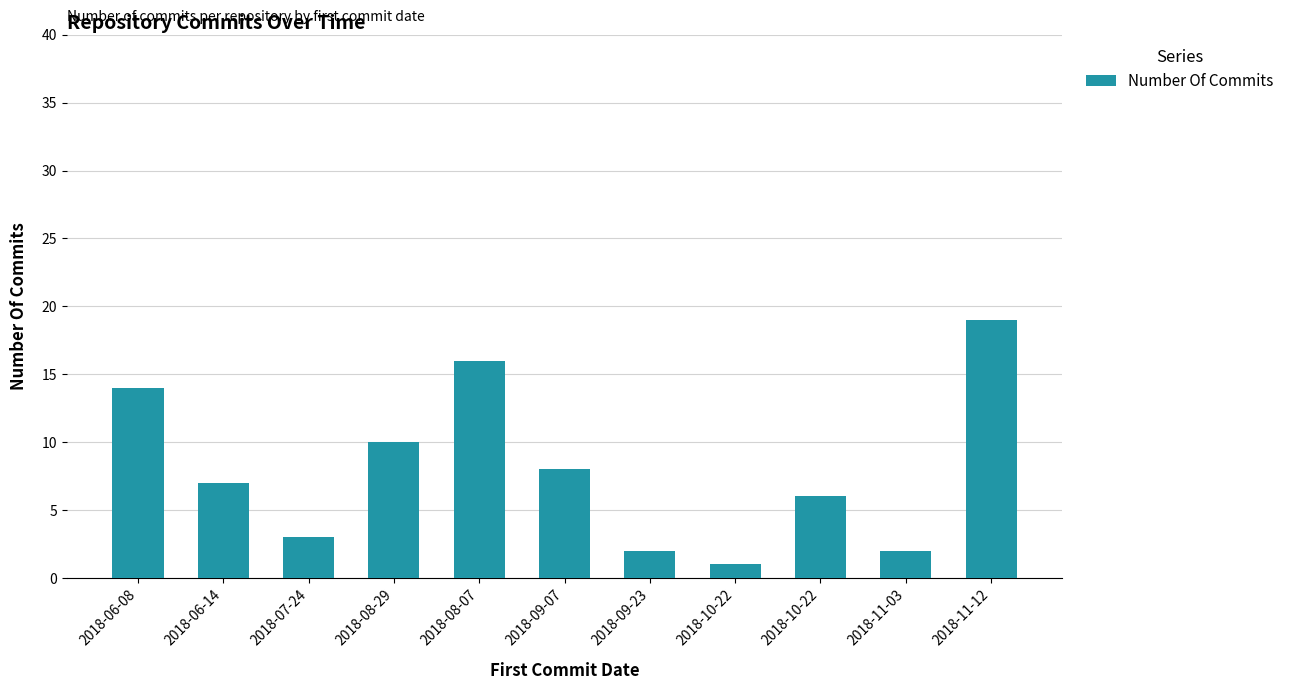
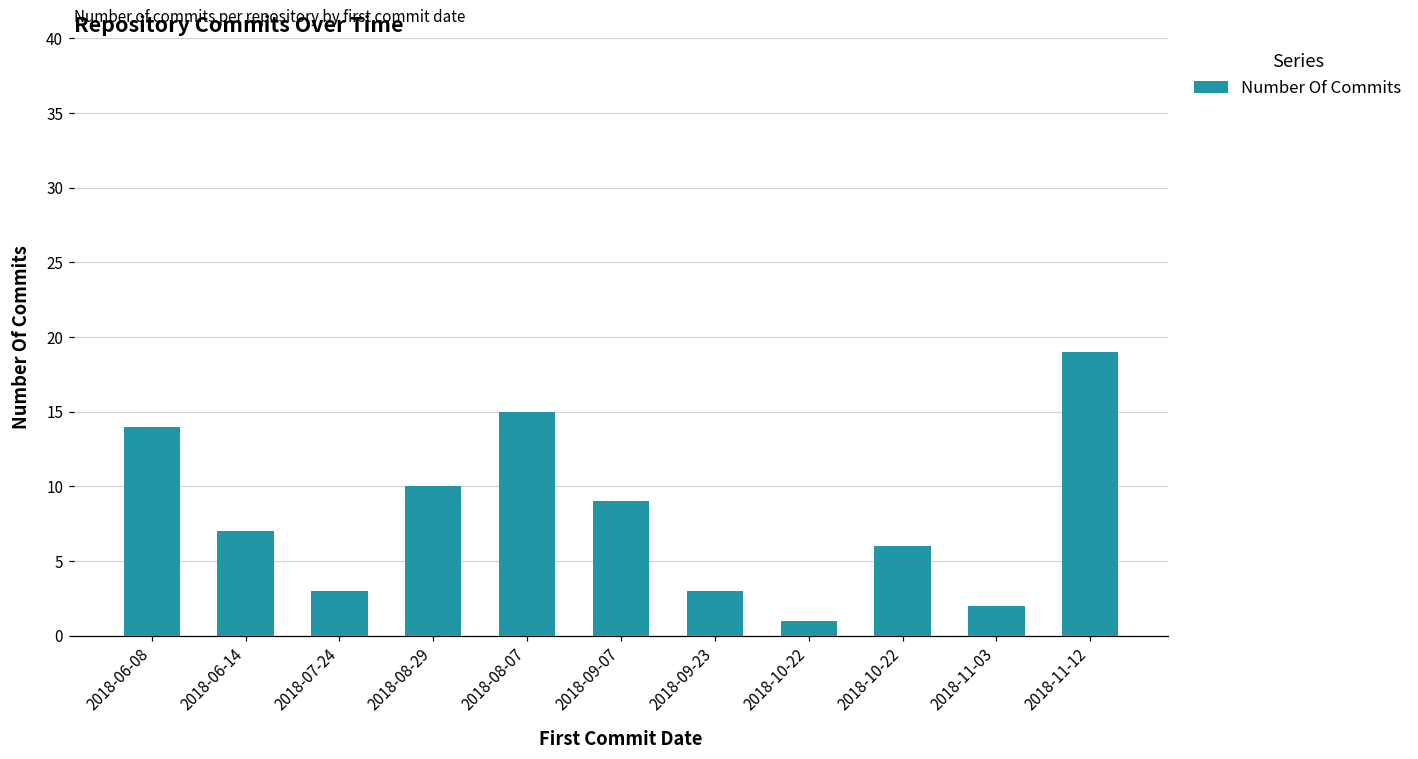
2018-08-07: 16 -> 15
2018-09-07: 8 -> 9
2018-09-23: 2 -> 3
